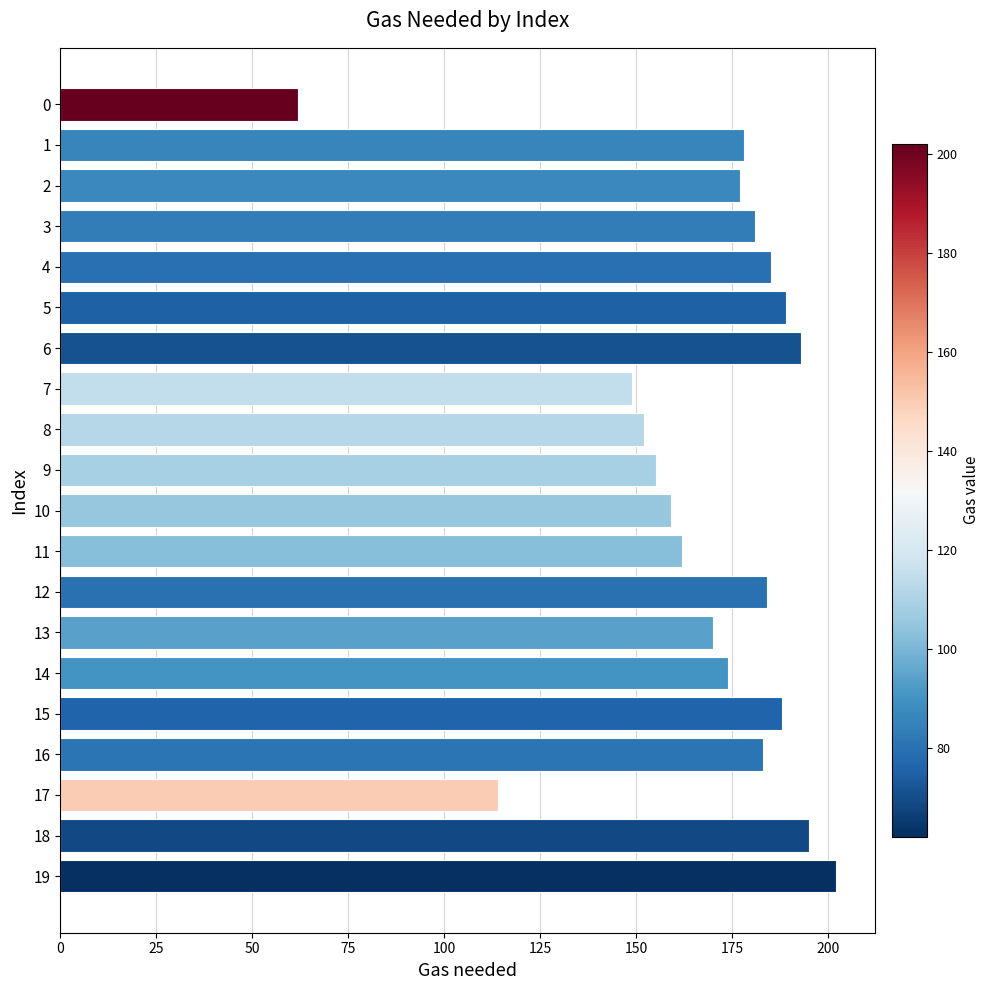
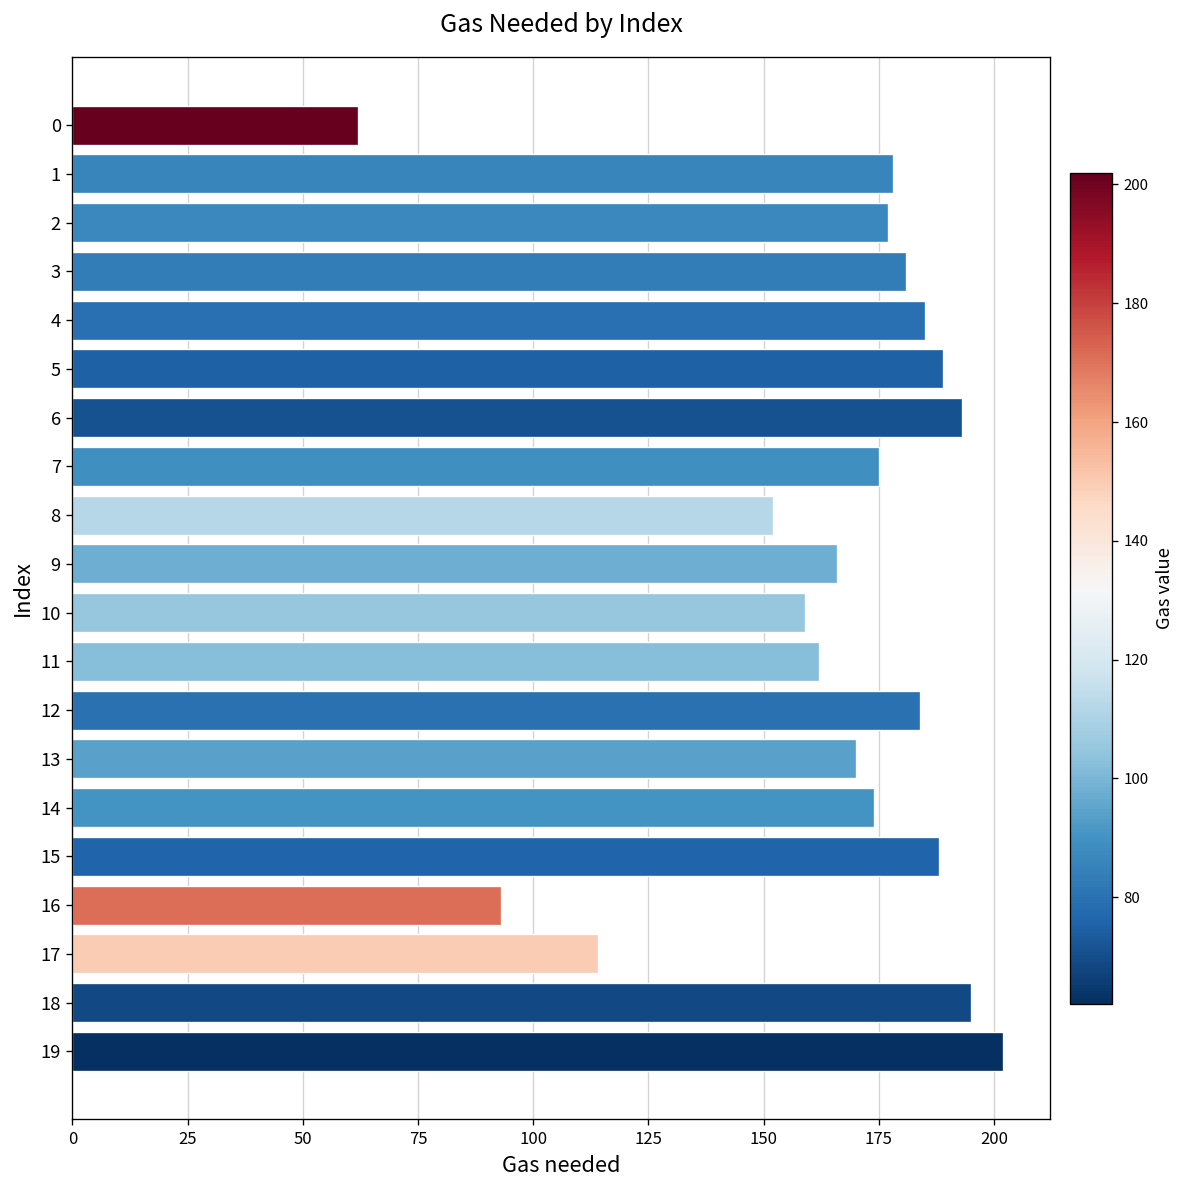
7: 149 -> 175
9: 155 -> 166
16: 183 -> 93
